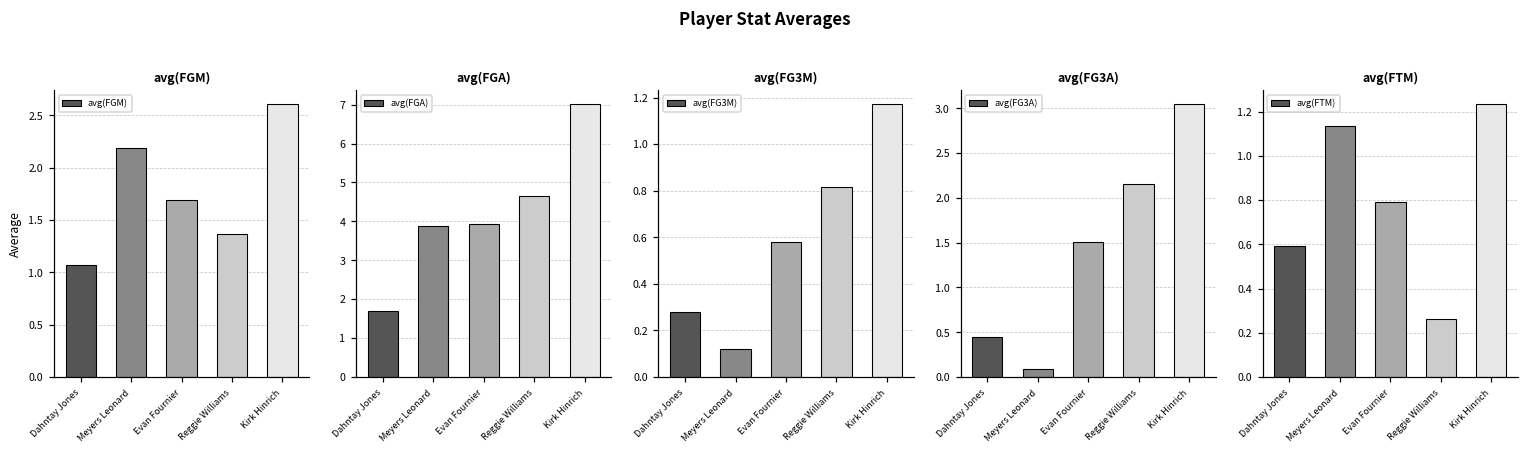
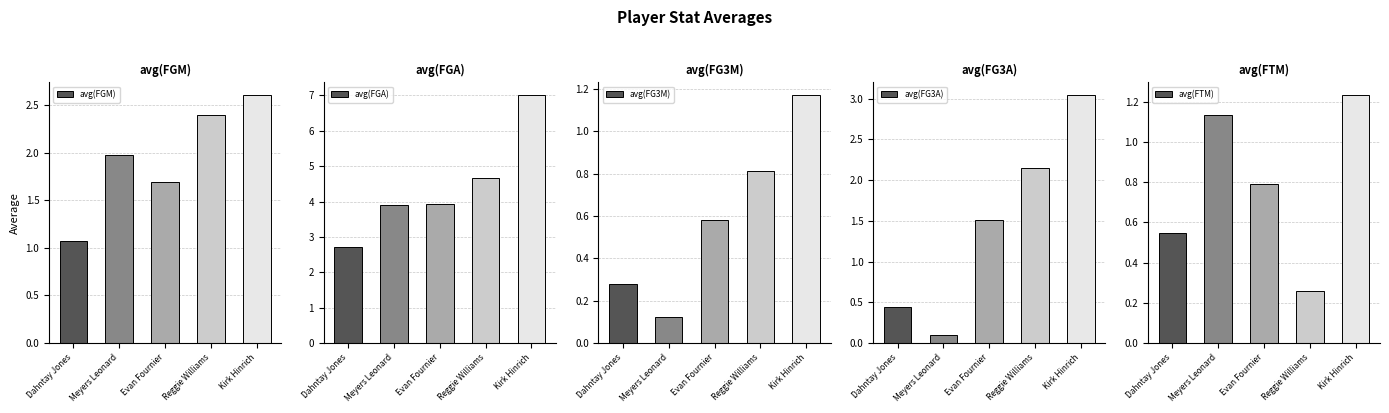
avg(FGM), Meyers Leonard: 2.2 -> 2.0
avg(FGM), Reggie Williams: 1.4 -> 2.4
avg(FGA), Dahntay Jones: 1.7 -> 2.7
avg(FTM), Dahntay Jones: 0.59 -> 0.55
